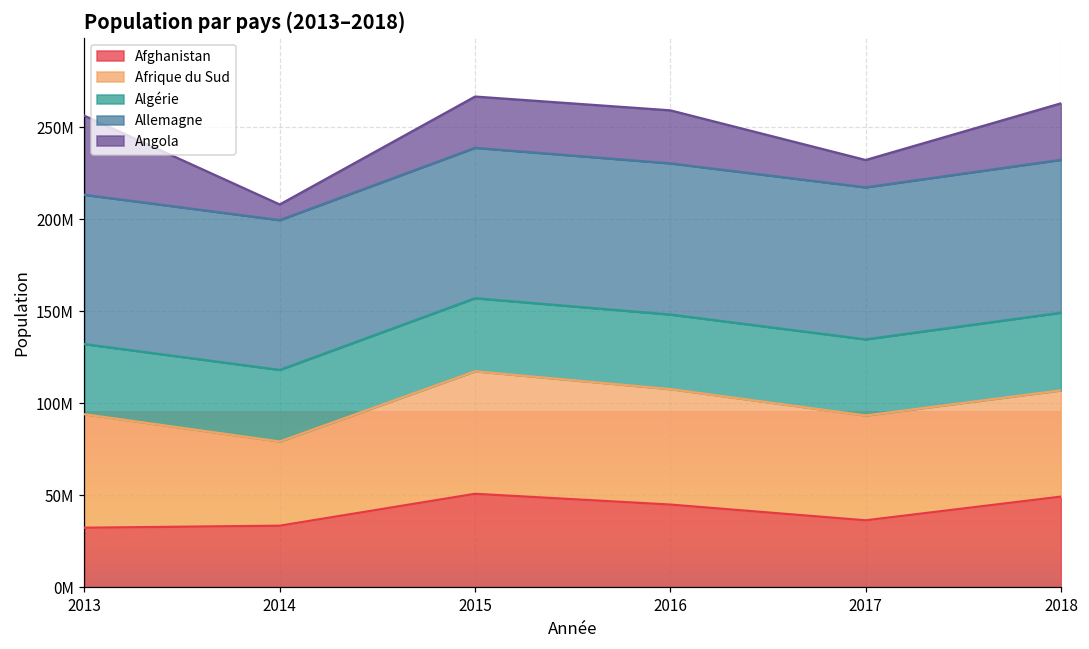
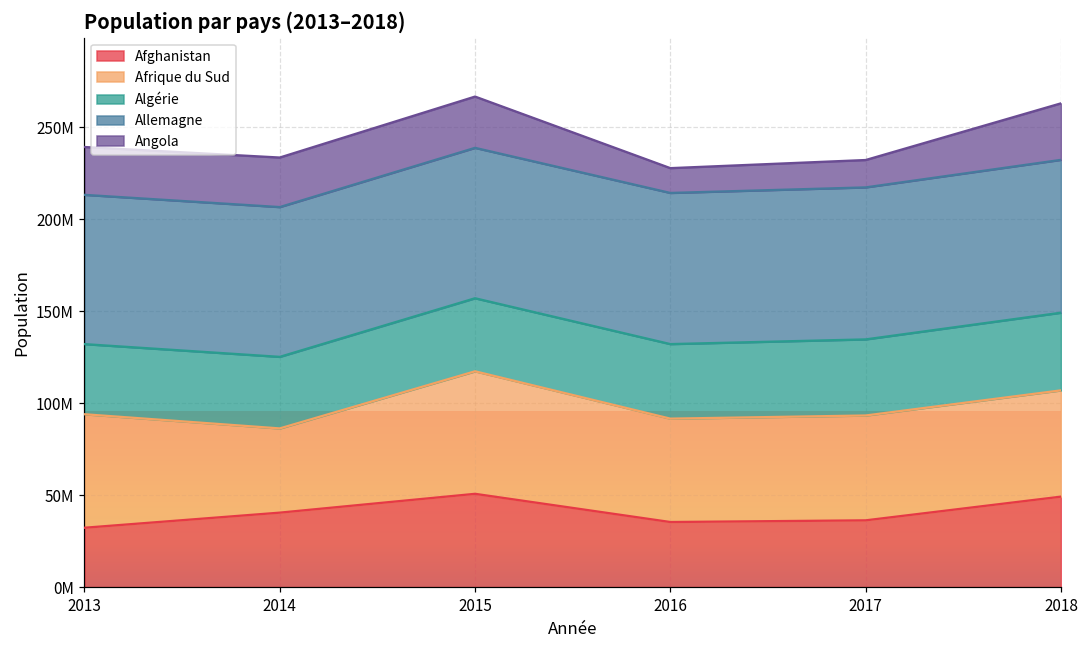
Angola, 2013: 43000000 -> 26000000
Afghanistan, 2014: 33000000 -> 40000000
Angola, 2014: 9000000 -> 27000000
Afghanistan, 2016: 45000000 -> 35000000
Afrique du Sud, 2016: 63000000 -> 56000000
Angola, 2016: 29000000 -> 13000000
